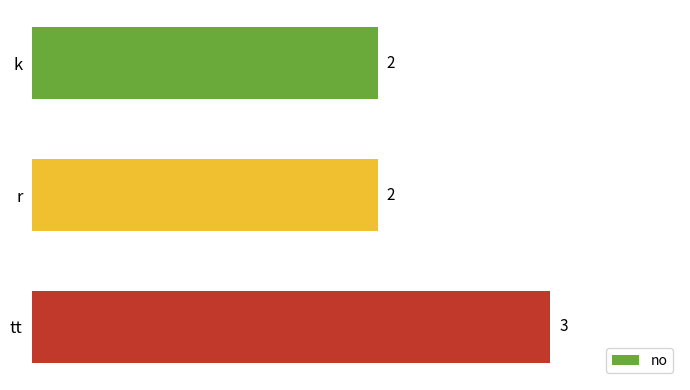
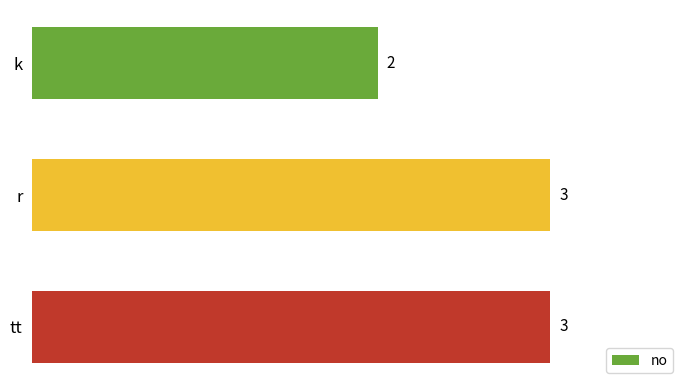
r: 2 -> 3
